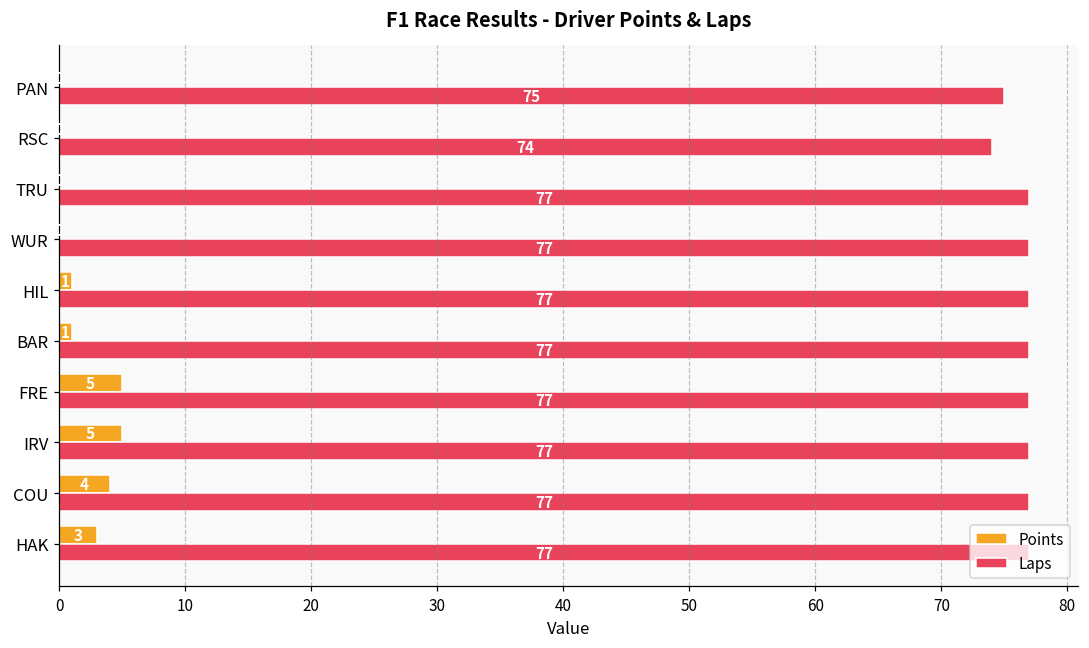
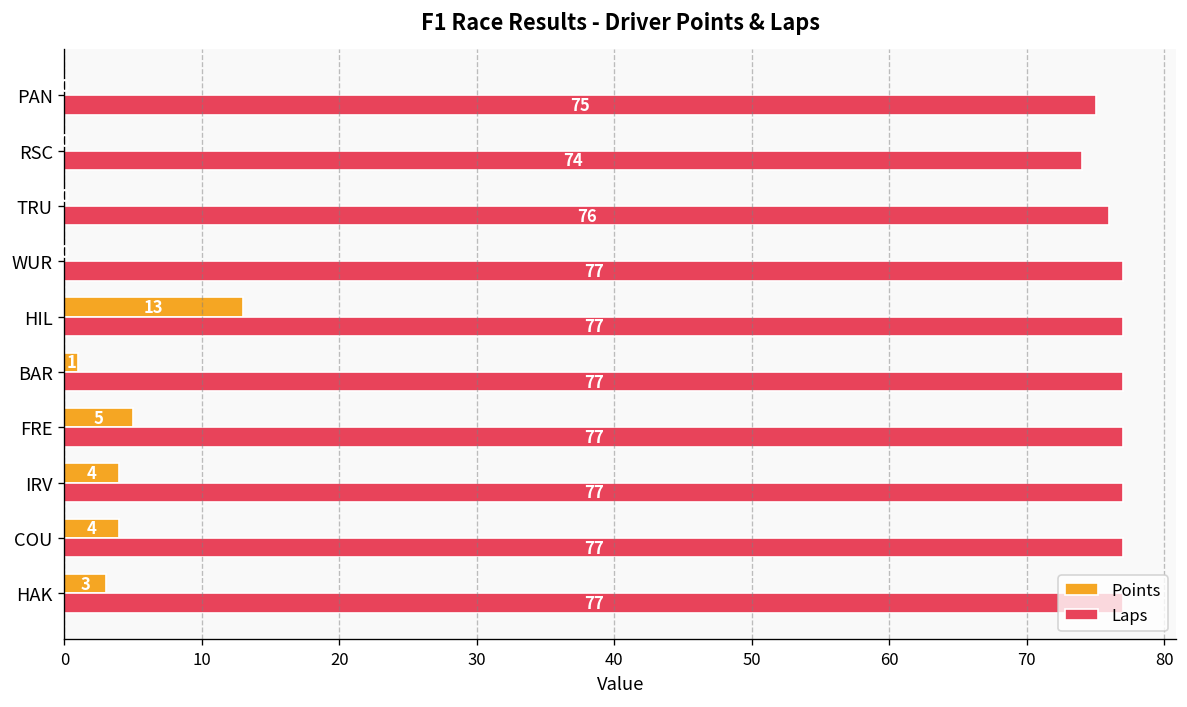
Laps, TRU: 77 -> 76
Points, HIL: 1 -> 13
Points, IRV: 5 -> 4
